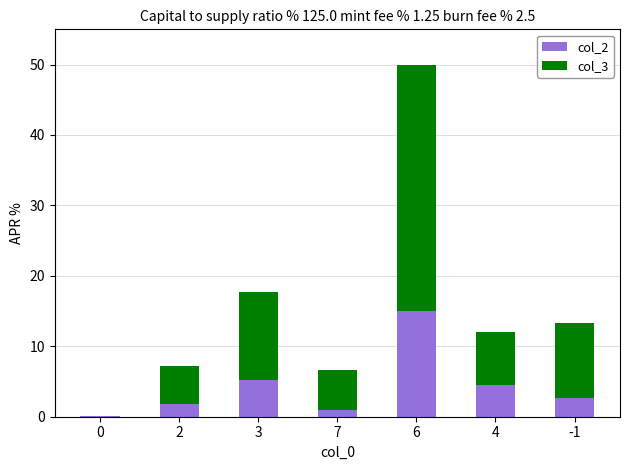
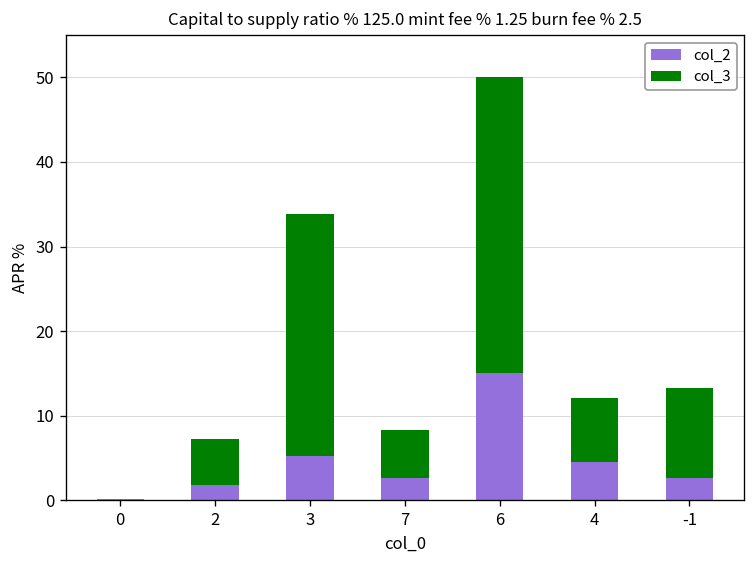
col_3, 3: 13 -> 29
col_2, 7: 1 -> 3
